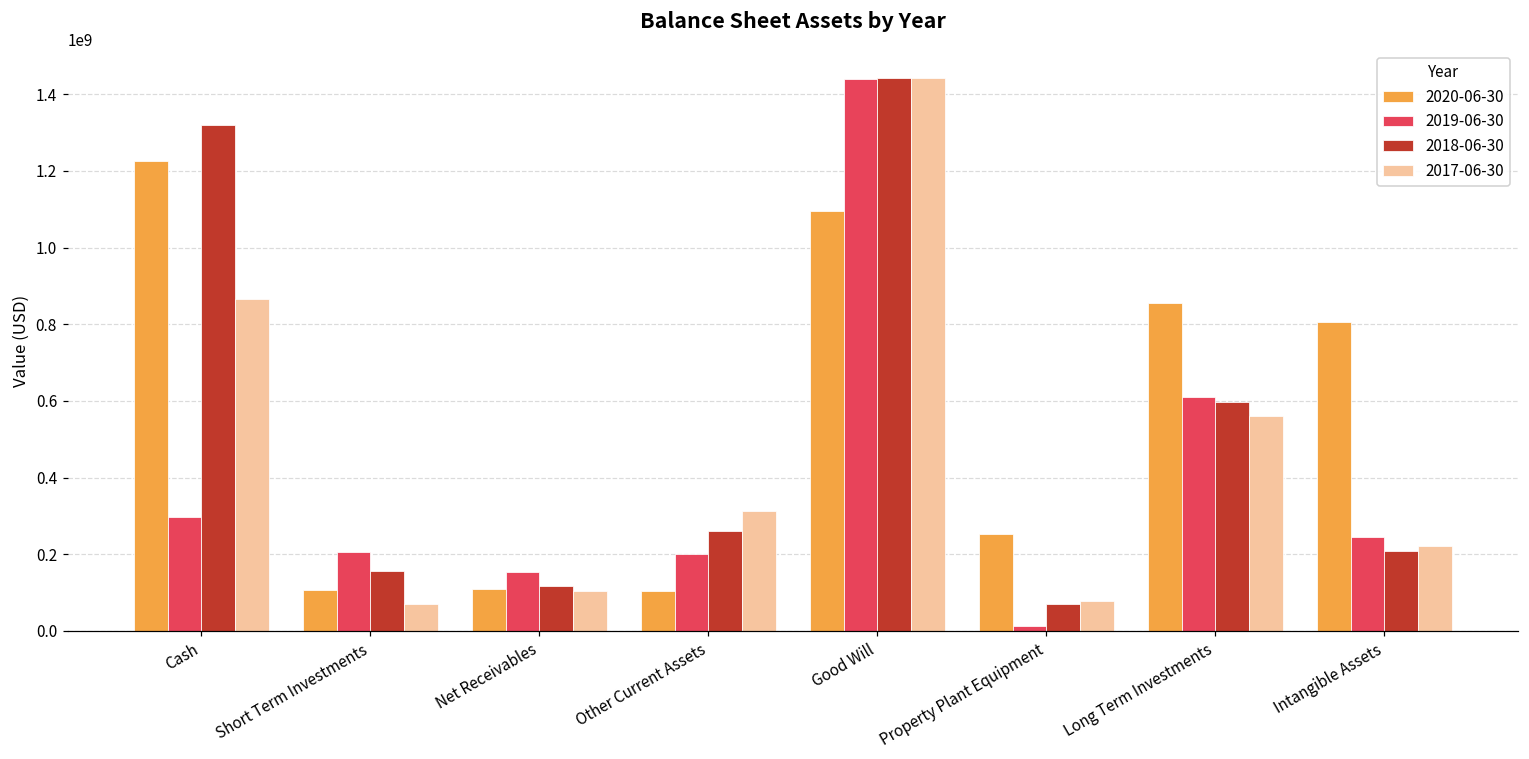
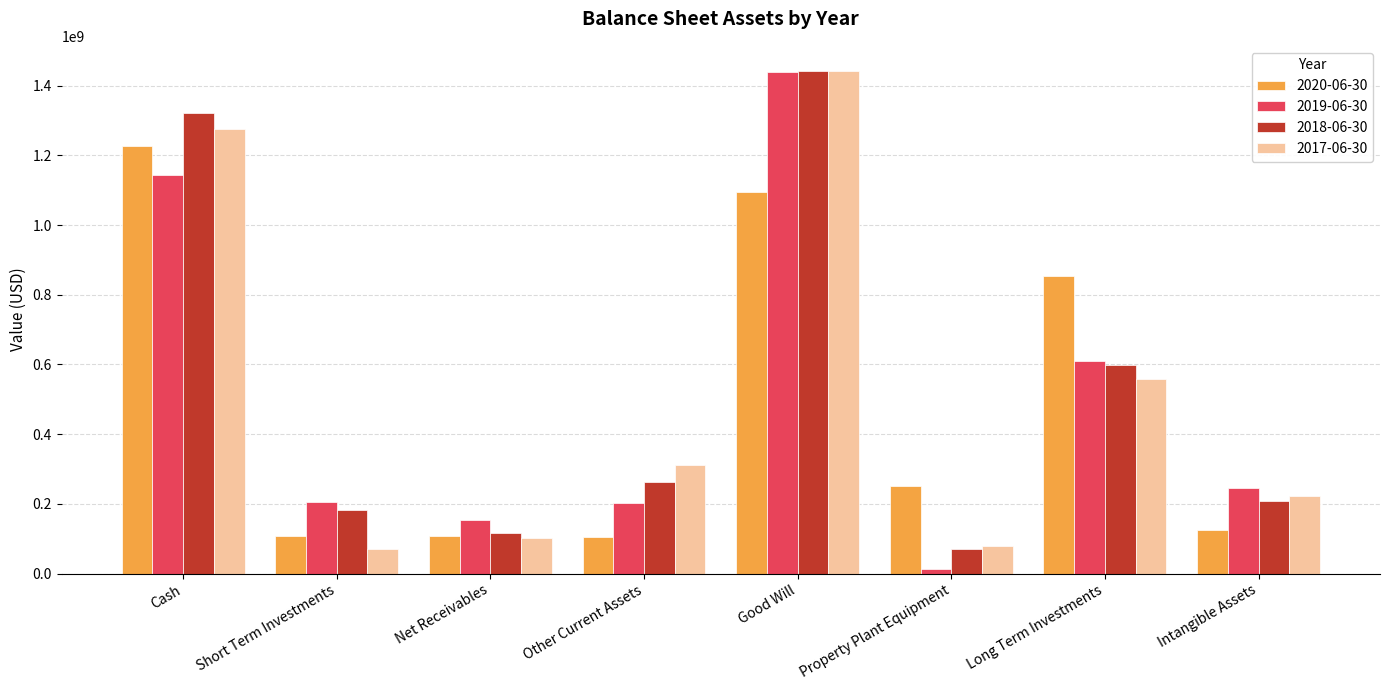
2019-06-30, Cash: 300000000 -> 1140000000
2017-06-30, Cash: 870000000 -> 1270000000
2018-06-30, Short Term Investments: 160000000 -> 180000000
2020-06-30, Intangible Assets: 810000000 -> 120000000
